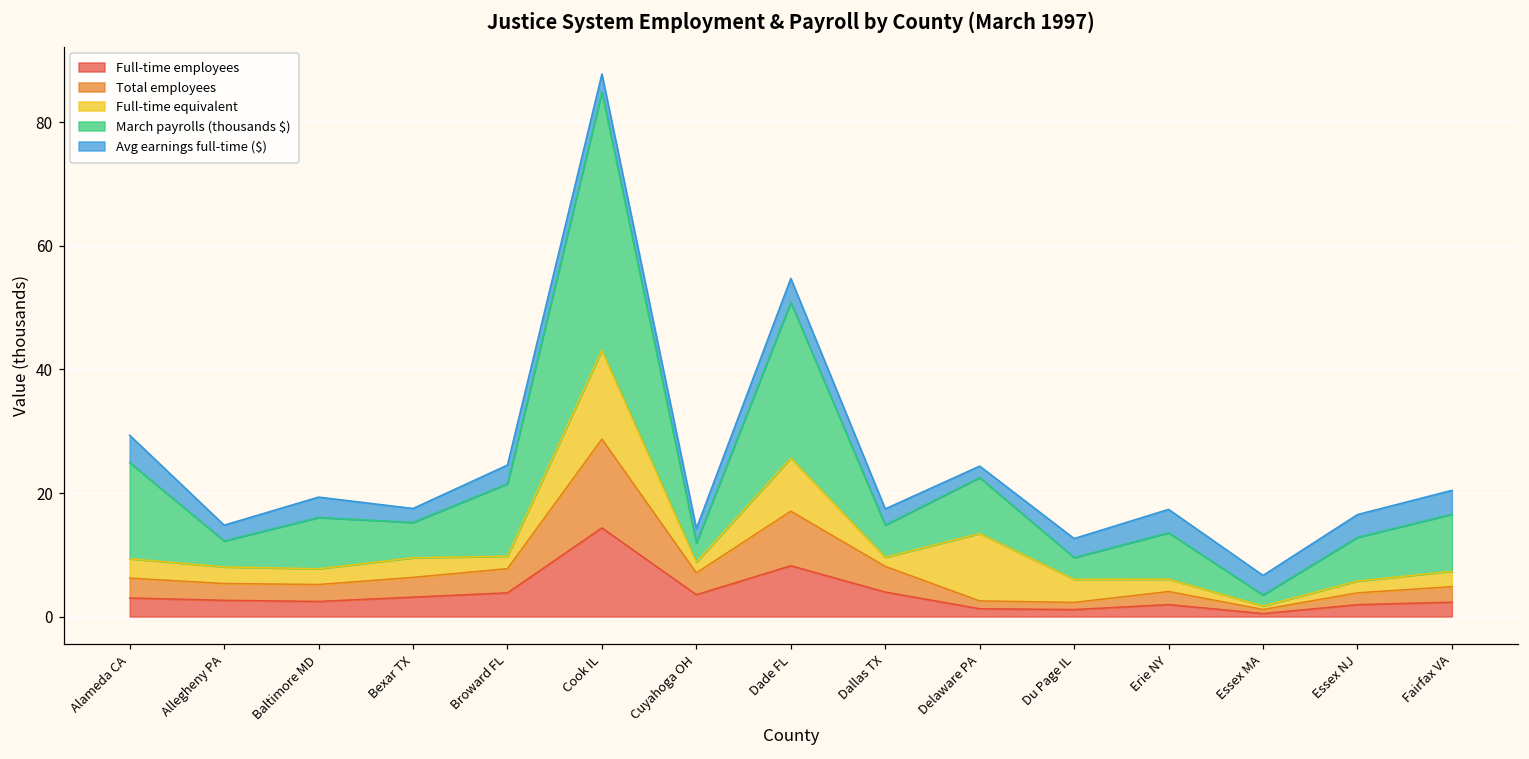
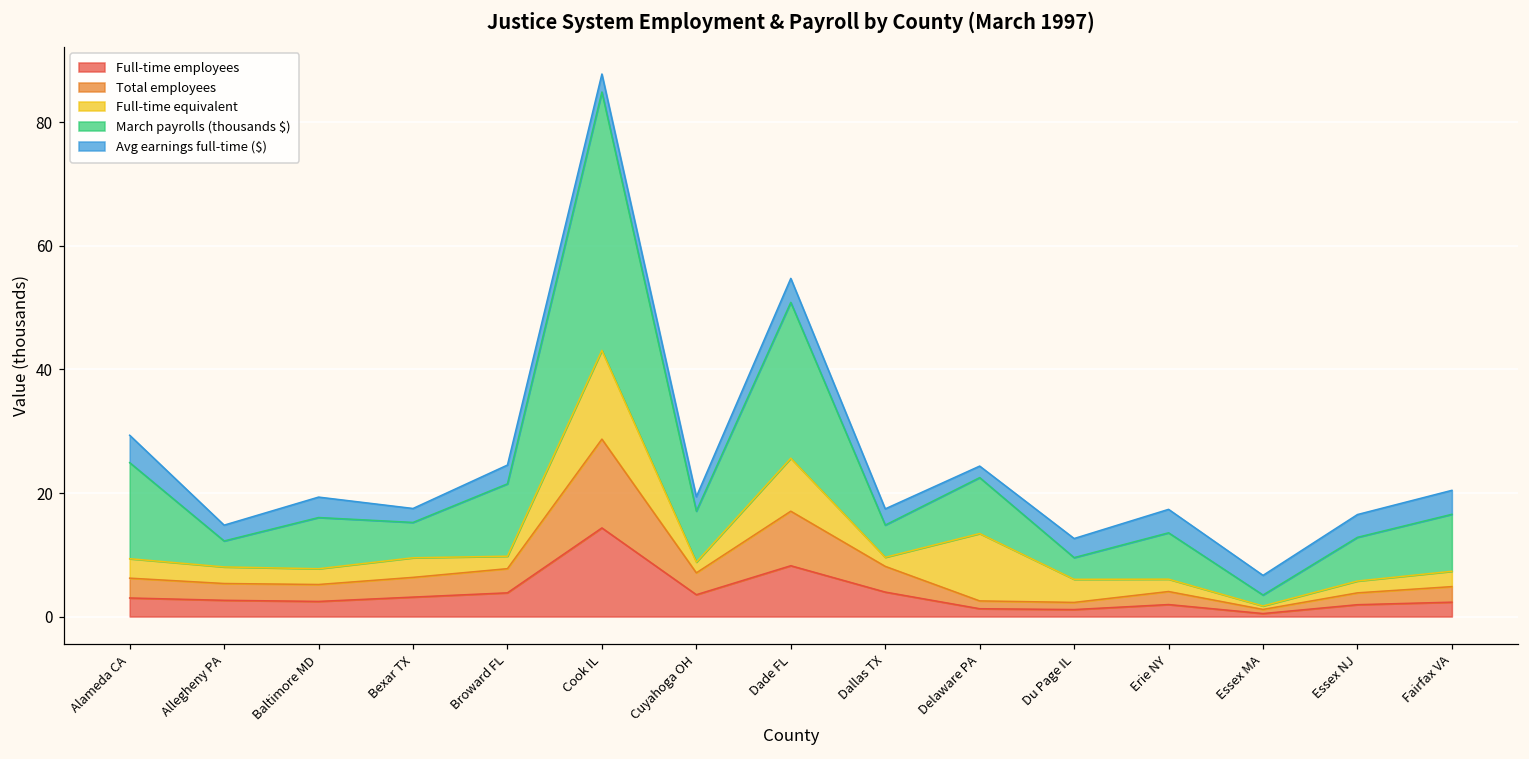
March payrolls (thousands $), Cuyahoga OH: 3 -> 8
